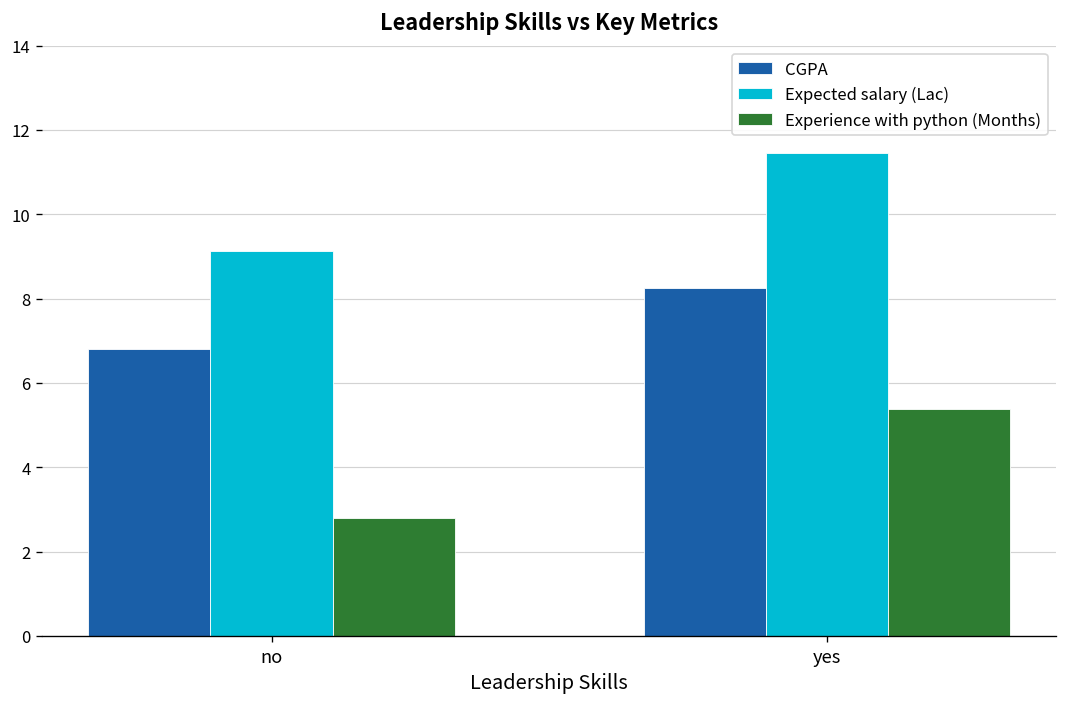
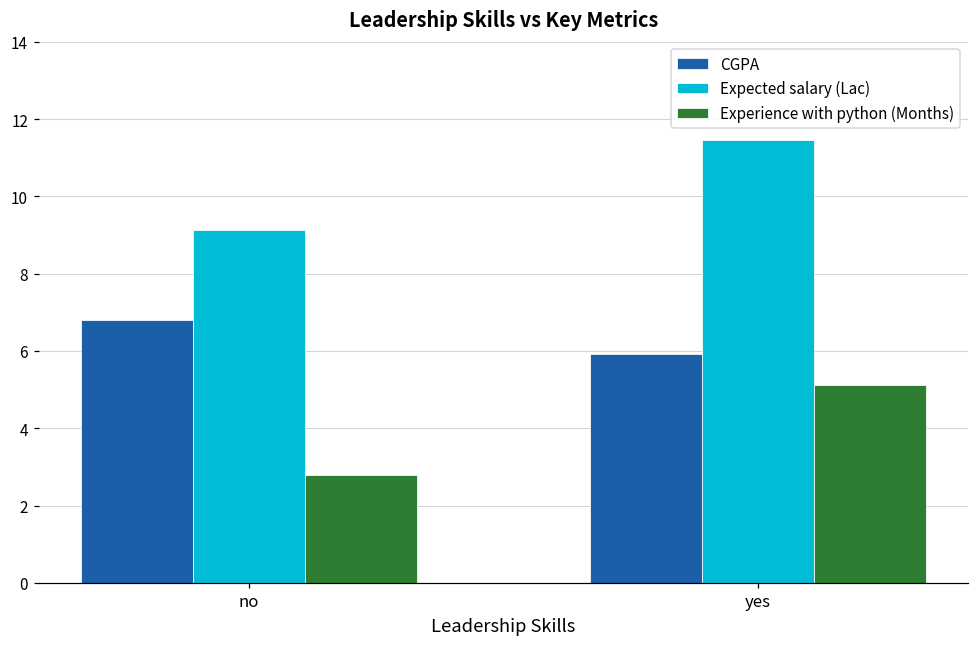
CGPA, yes: 8.2 -> 5.9
Experience with python (Months), yes: 5.4 -> 5.1
